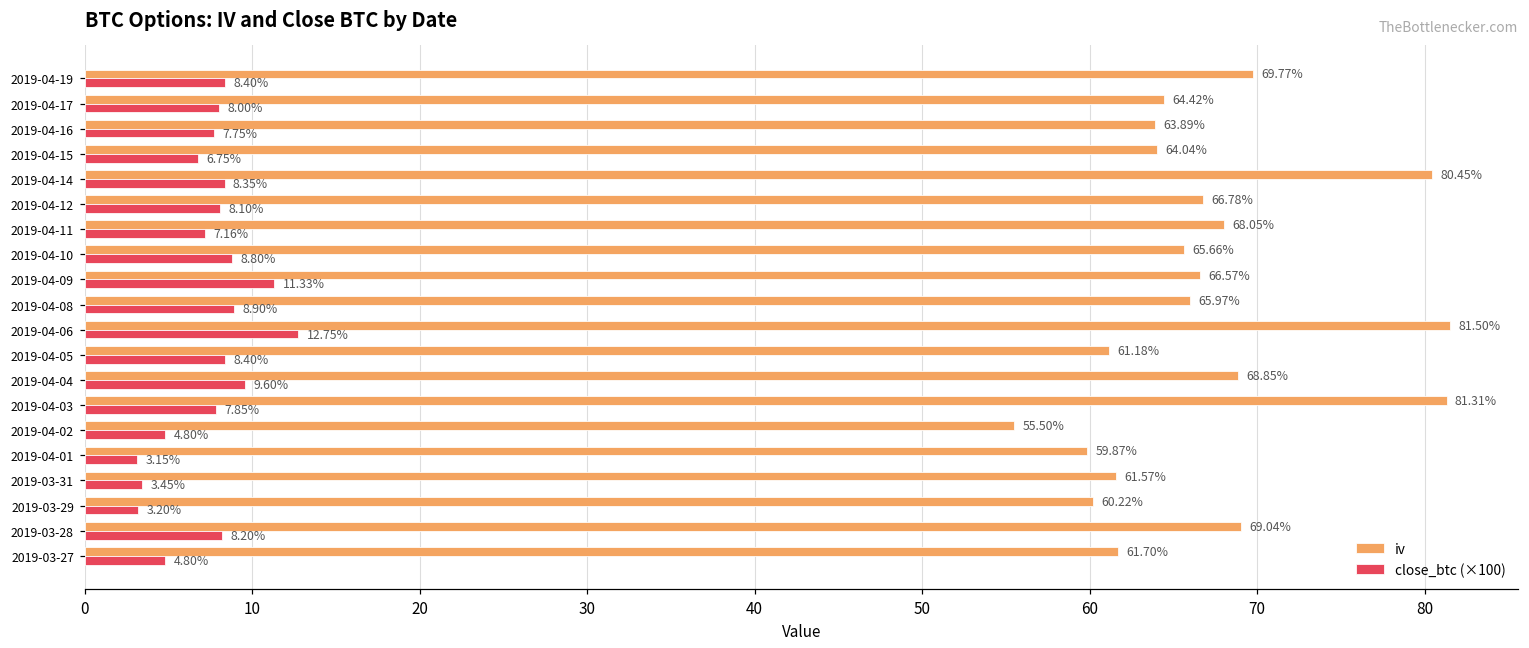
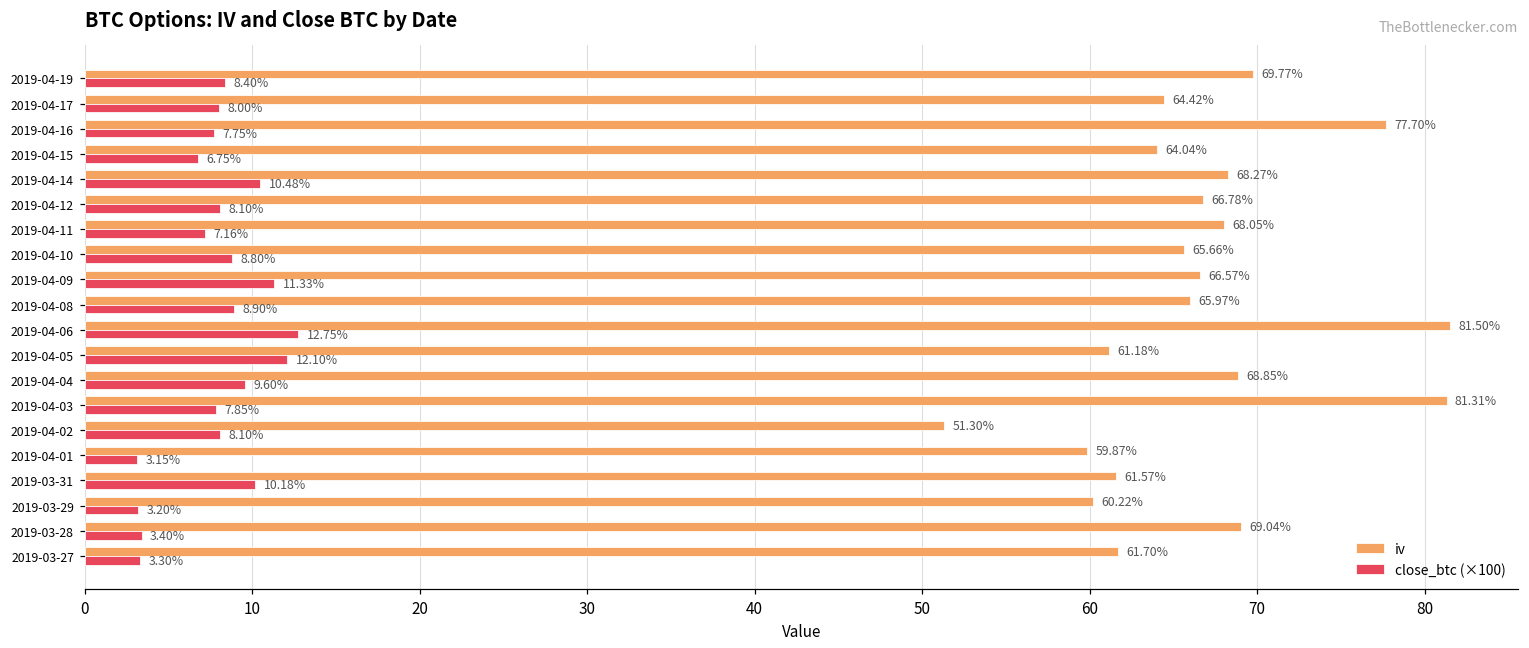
iv, 2019-04-16: 63.89% -> 77.70%
iv, 2019-04-14: 80.45% -> 68.27%
close_btc (×100), 2019-04-14: 8.35% -> 10.48%
close_btc (×100), 2019-04-05: 8.40% -> 12.10%
iv, 2019-04-02: 55.50% -> 51.30%
close_btc (×100), 2019-04-02: 4.80% -> 8.10%
close_btc (×100), 2019-03-31: 3.45% -> 10.18%
close_btc (×100), 2019-03-28: 8.20% -> 3.40%
close_btc (×100), 2019-03-27: 4.80% -> 3.30%
